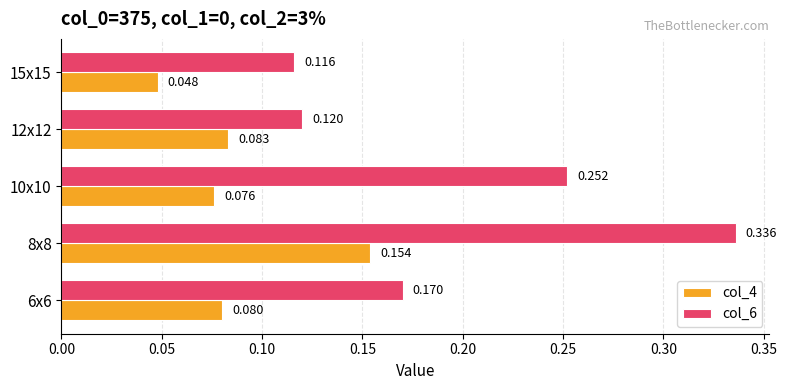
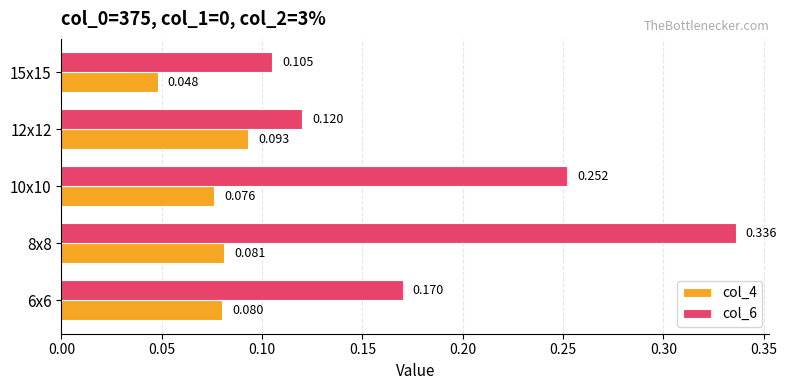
col_6, 15x15: 0.116 -> 0.105
col_4, 12x12: 0.083 -> 0.093
col_4, 8x8: 0.154 -> 0.081
